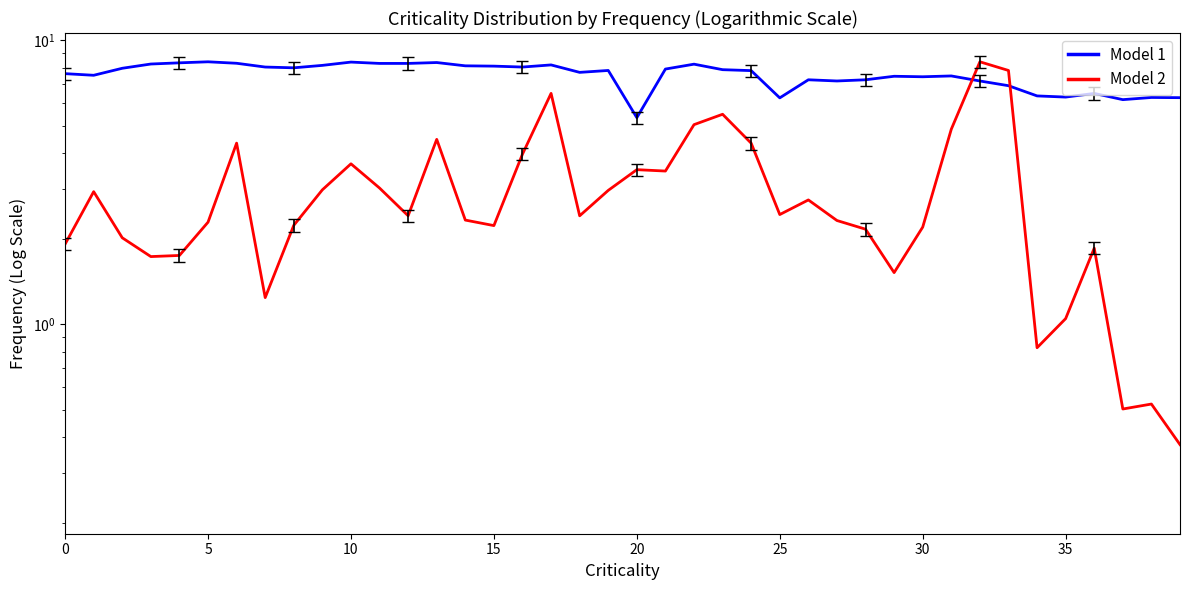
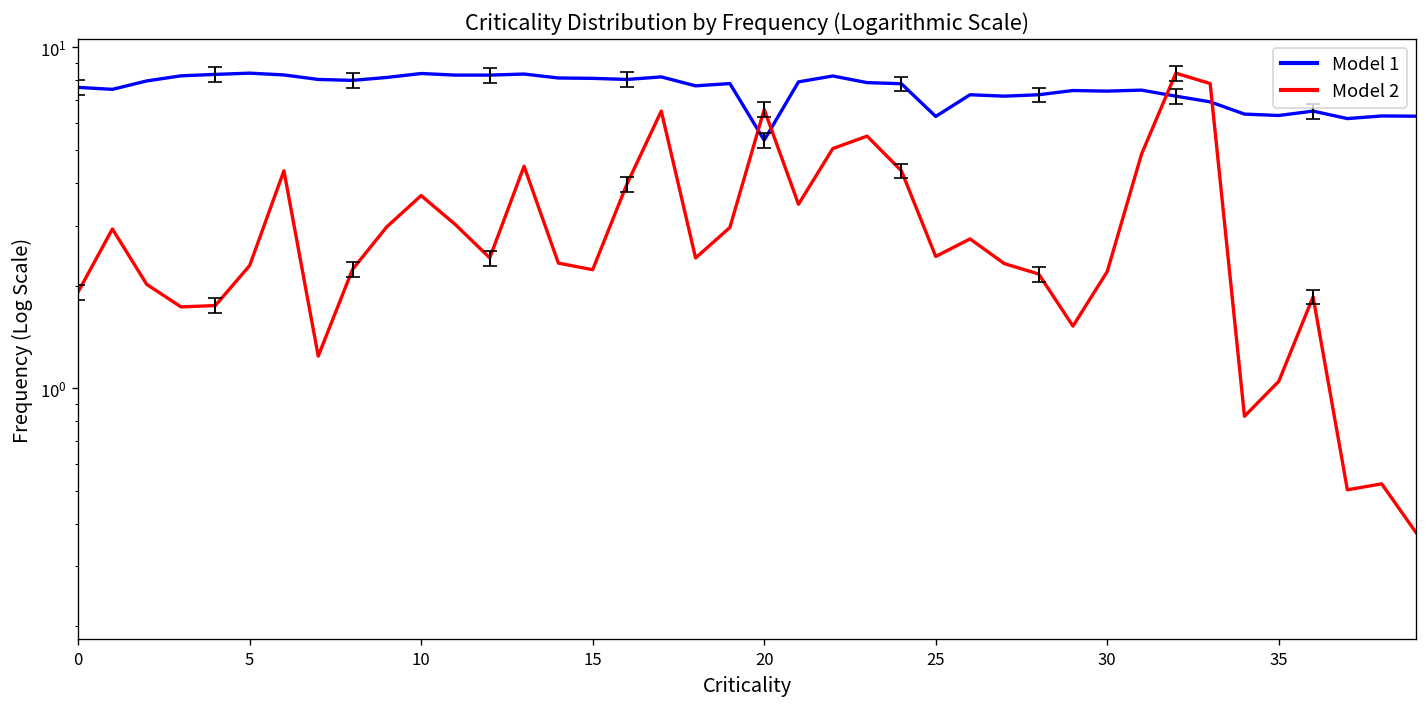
Model 2, 20: 3.5 -> 6.6
